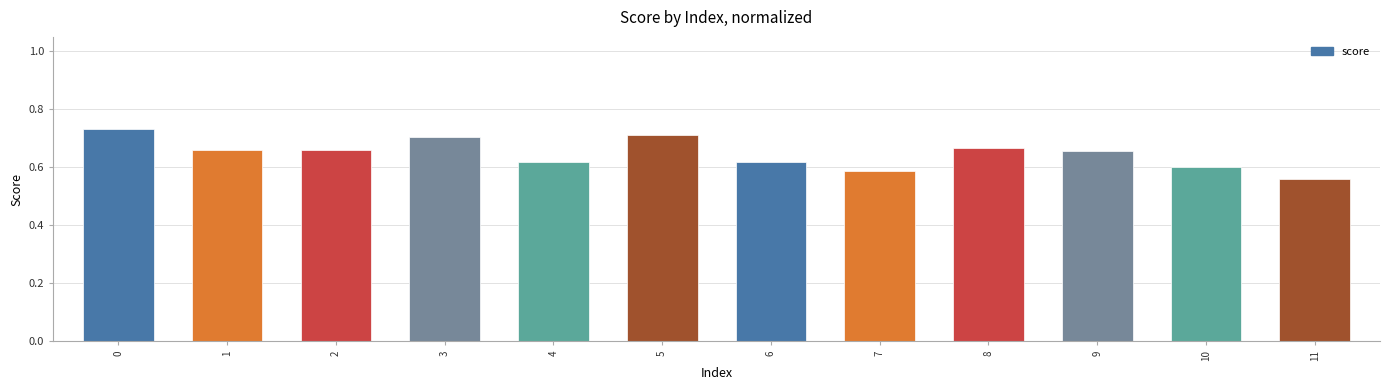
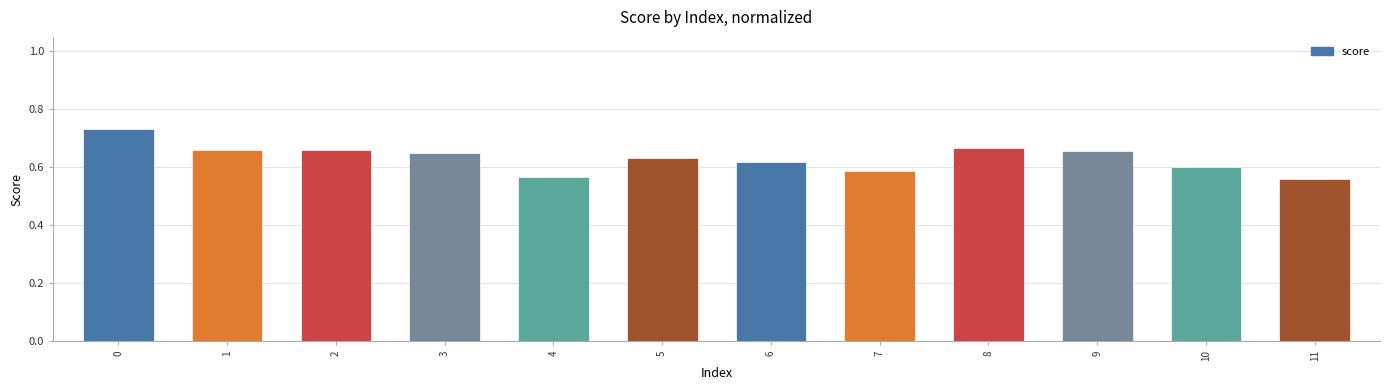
3: 0.70 -> 0.65
4: 0.62 -> 0.57
5: 0.71 -> 0.63
